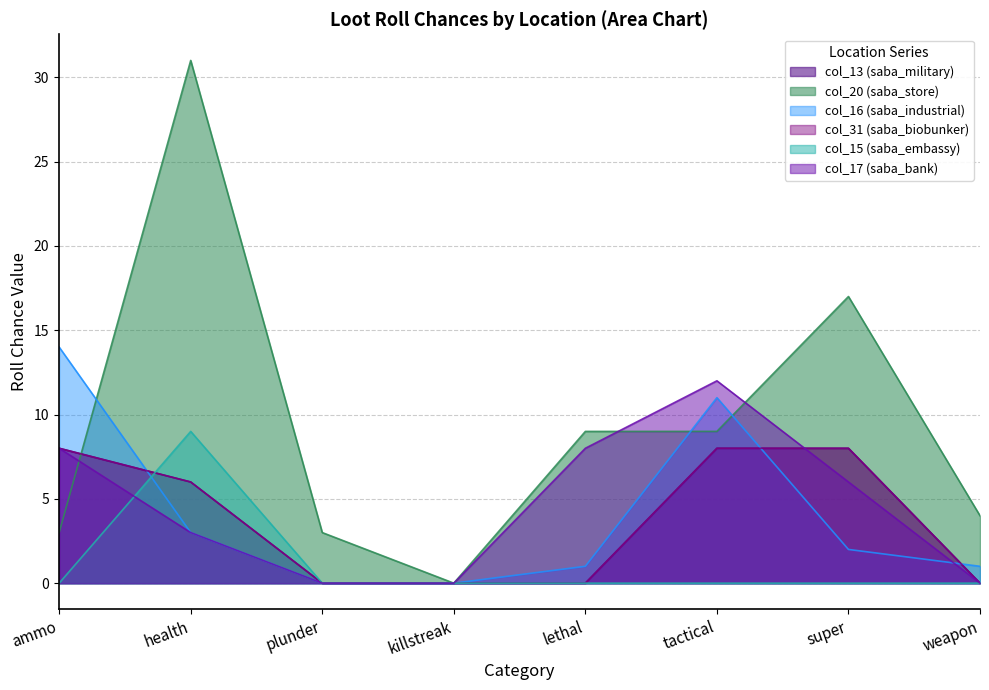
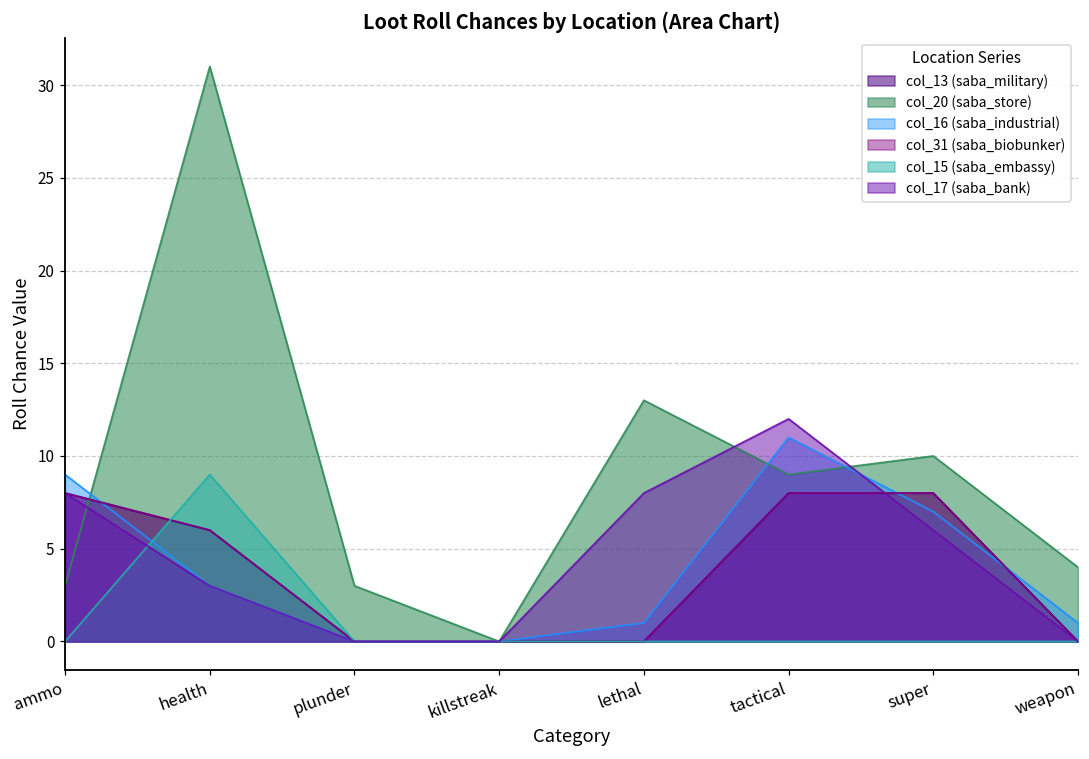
col_16 (saba_industrial), ammo: 14 -> 9
col_20 (saba_store), lethal: 9 -> 13
col_20 (saba_store), super: 17 -> 10
col_16 (saba_industrial), super: 2 -> 7
